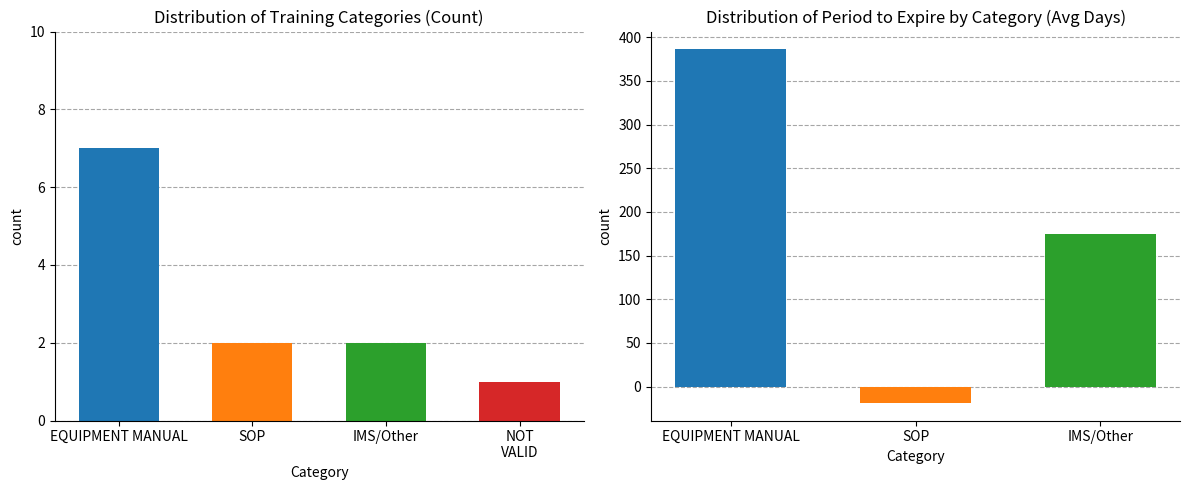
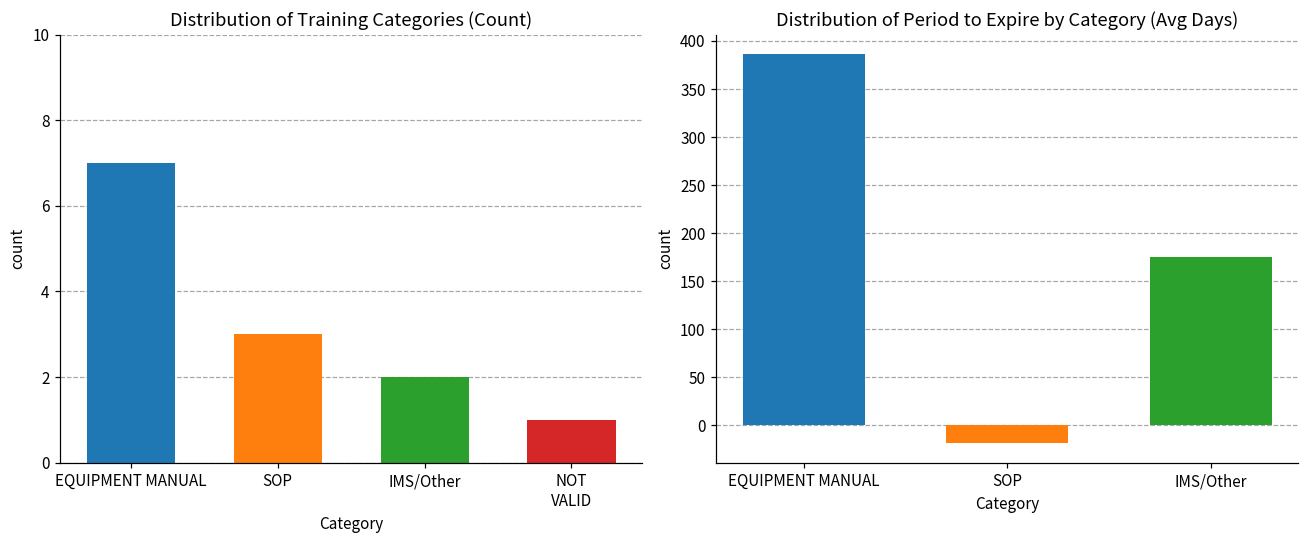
Distribution of Training Categories (Count), SOP: 2 -> 3
